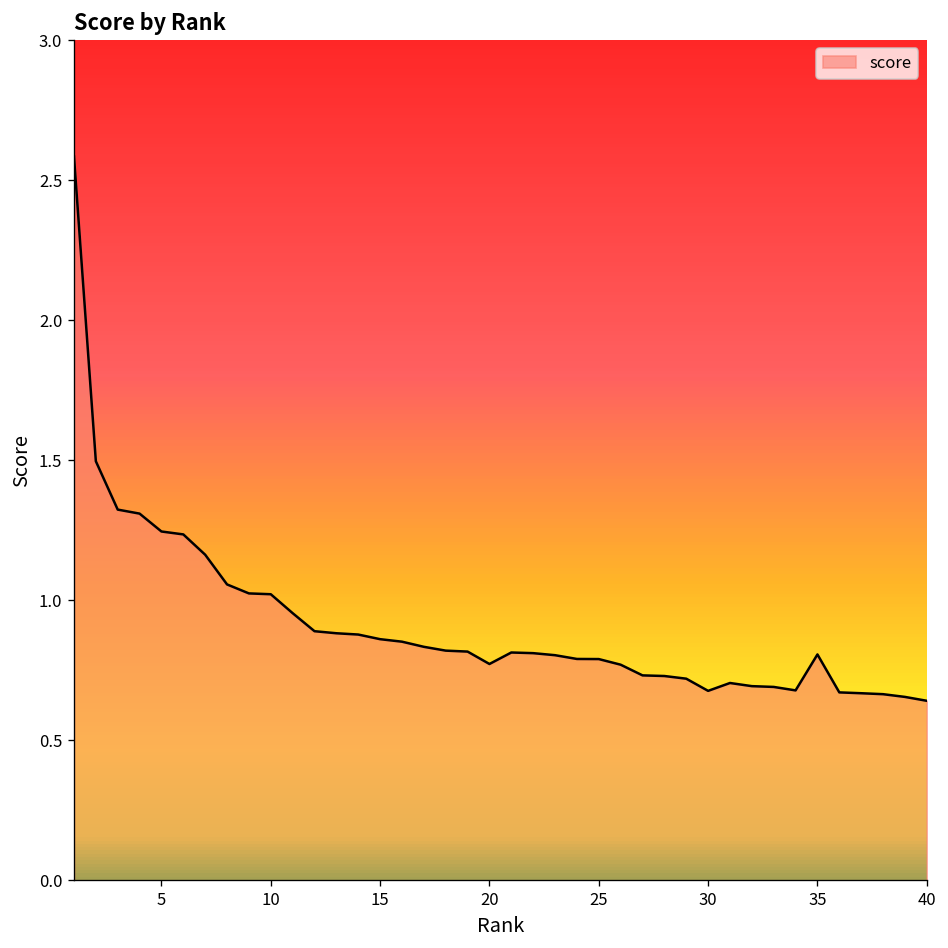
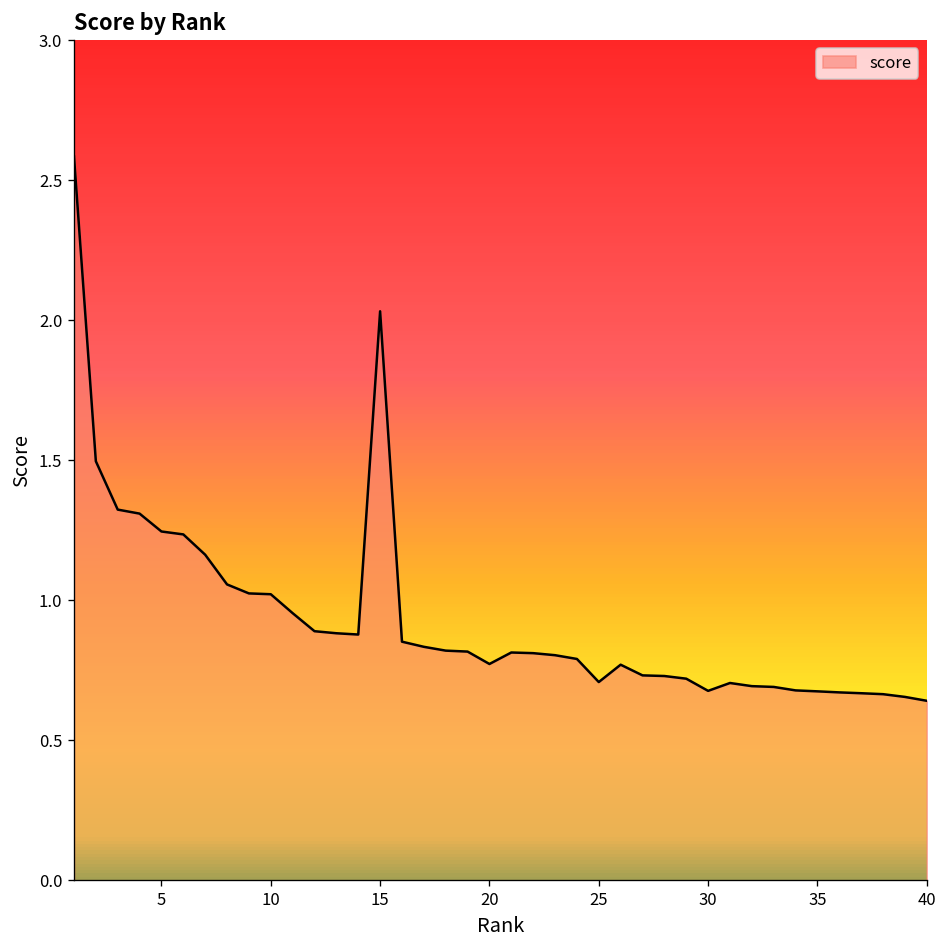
15: 0.86 -> 2.03
25: 0.79 -> 0.71
35: 0.81 -> 0.68
